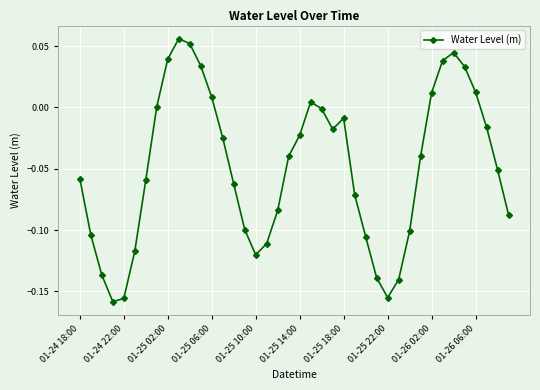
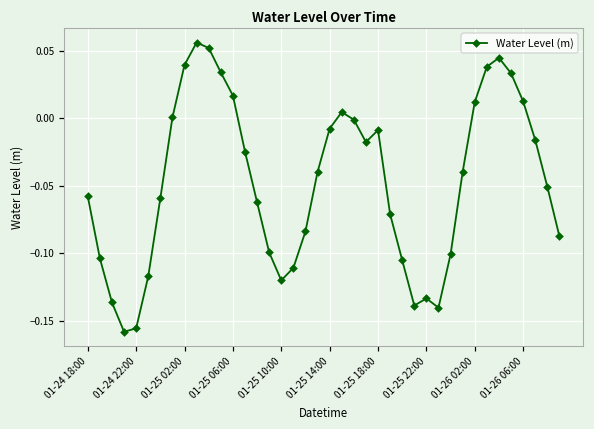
01-25 06:00: 0.008 -> 0.017
01-25 14:00: -0.023 -> -0.008
01-25 22:00: -0.155 -> -0.134
